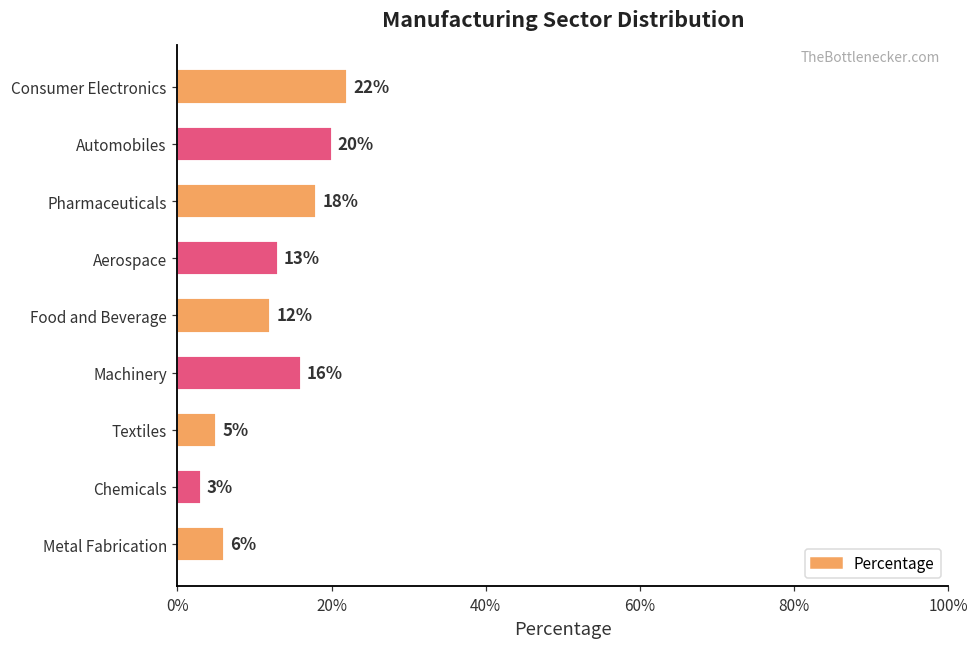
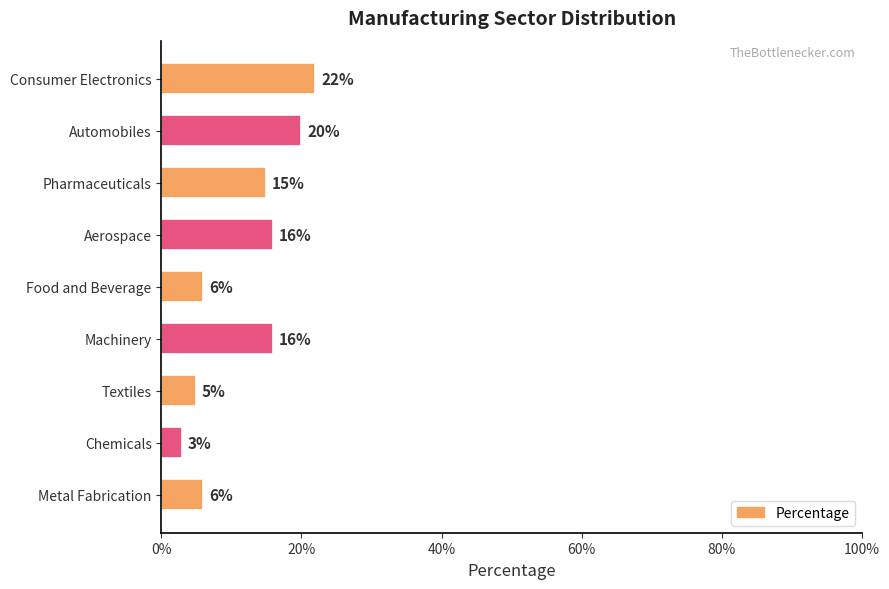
Pharmaceuticals: 18% -> 15%
Aerospace: 13% -> 16%
Food and Beverage: 12% -> 6%
